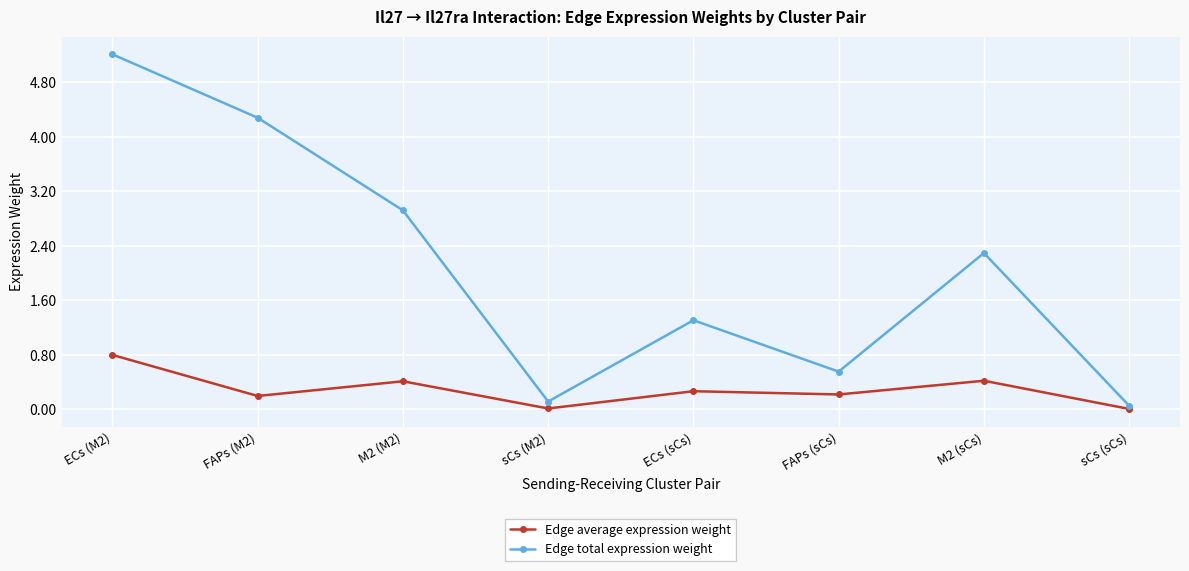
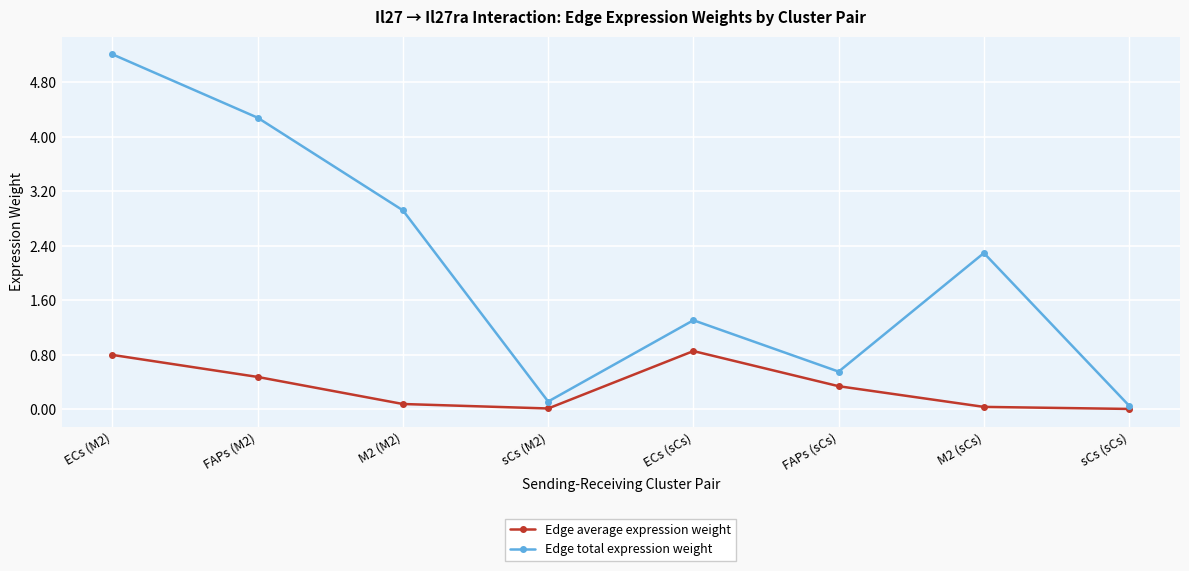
Edge average expression weight, FAPs (M2): 0.2 -> 0.5
Edge average expression weight, M2 (M2): 0.4 -> 0.1
Edge average expression weight, ECs (sCs): 0.3 -> 0.9
Edge average expression weight, FAPs (sCs): 0.2 -> 0.3
Edge average expression weight, M2 (sCs): 0.4 -> 0.0
